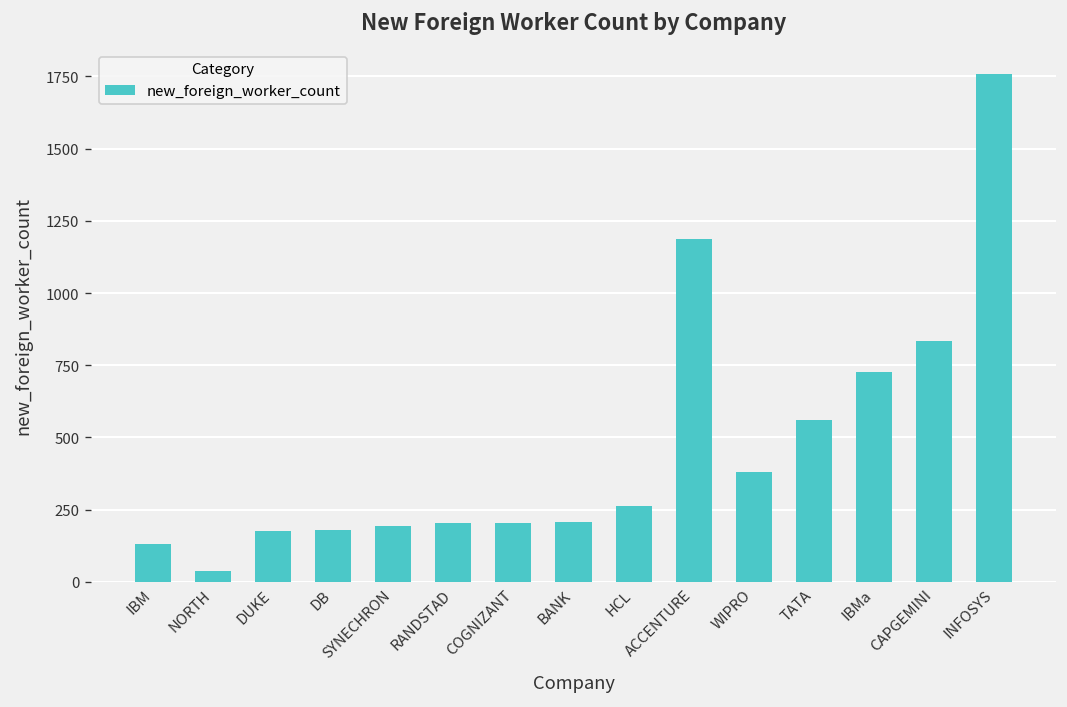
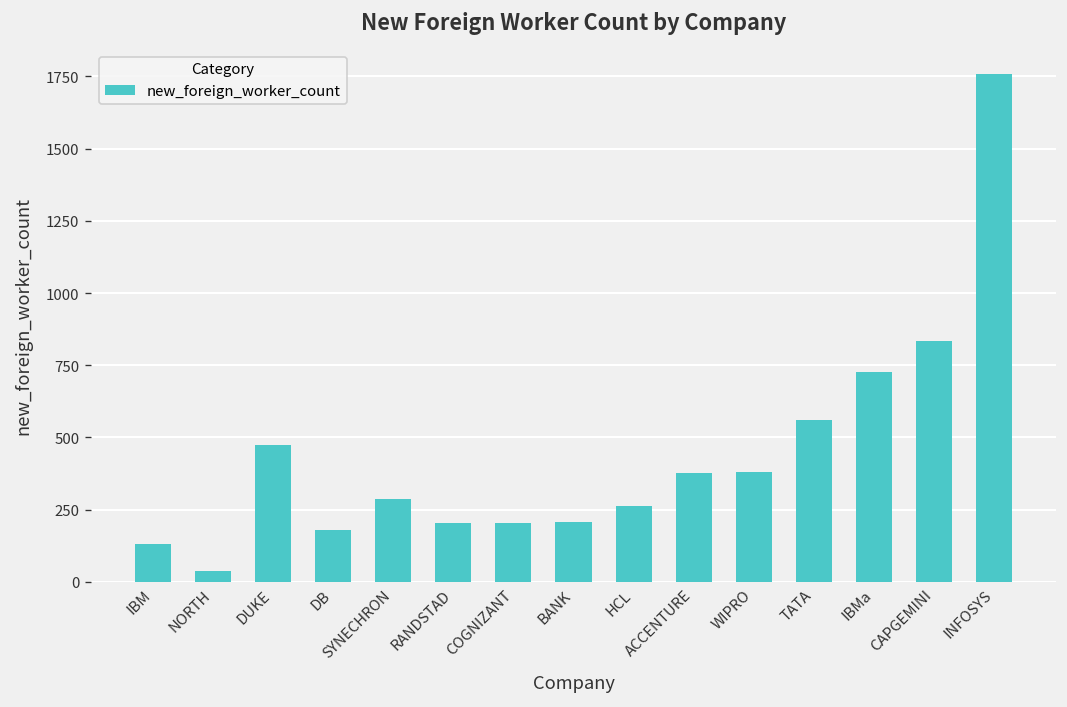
DUKE: 180 -> 470
SYNECHRON: 190 -> 290
ACCENTURE: 1190 -> 380
